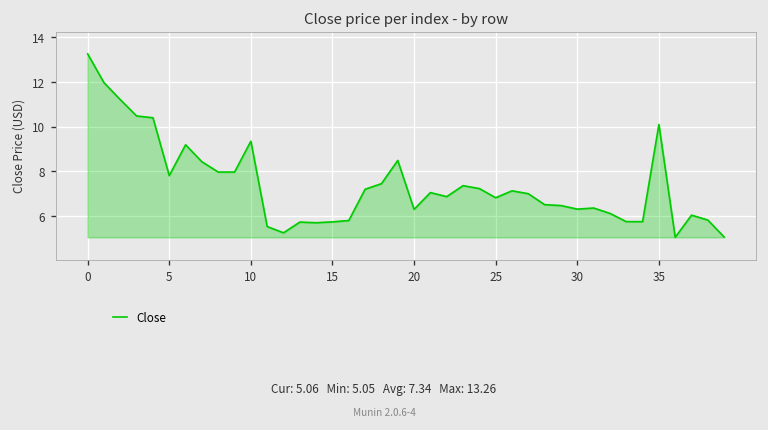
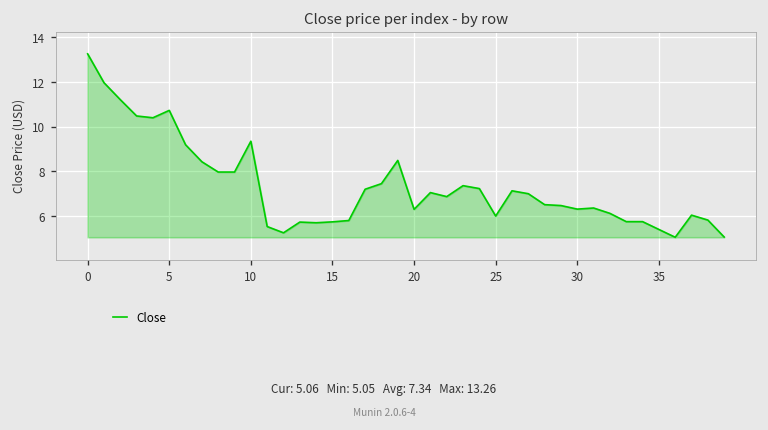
5: 7.8 -> 10.7
25: 6.8 -> 6.0
35: 10.1 -> 5.4
